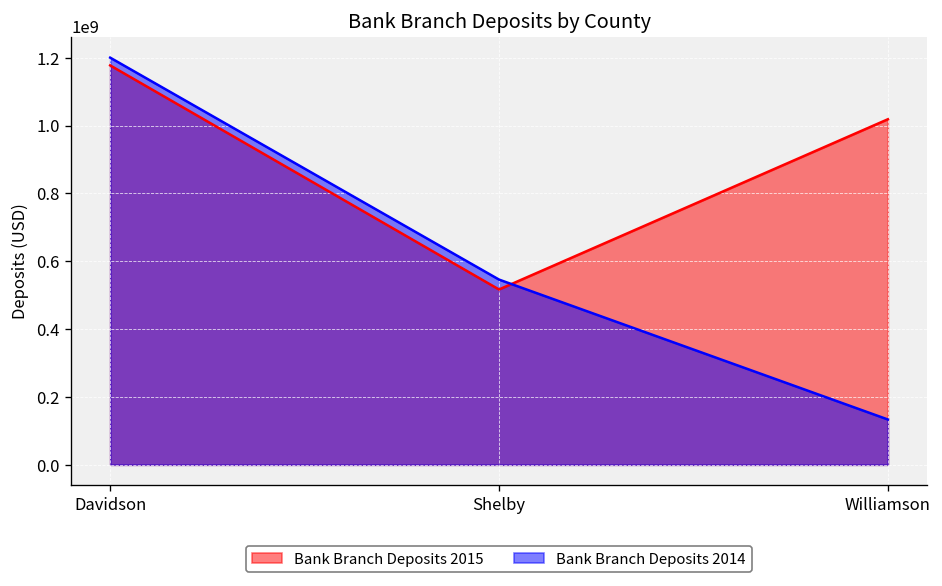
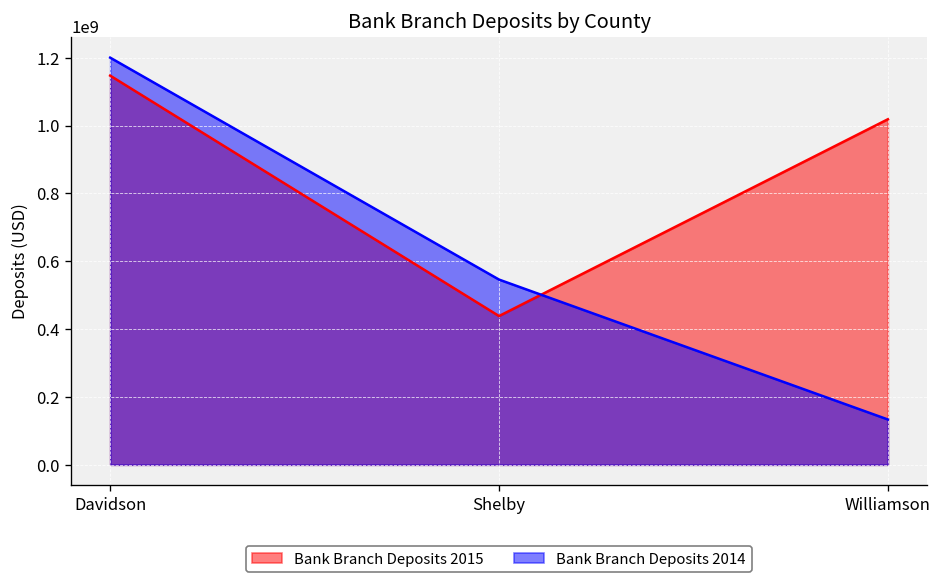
Bank Branch Deposits 2015, Davidson: 1180000000 -> 1150000000
Bank Branch Deposits 2015, Shelby: 520000000 -> 440000000
